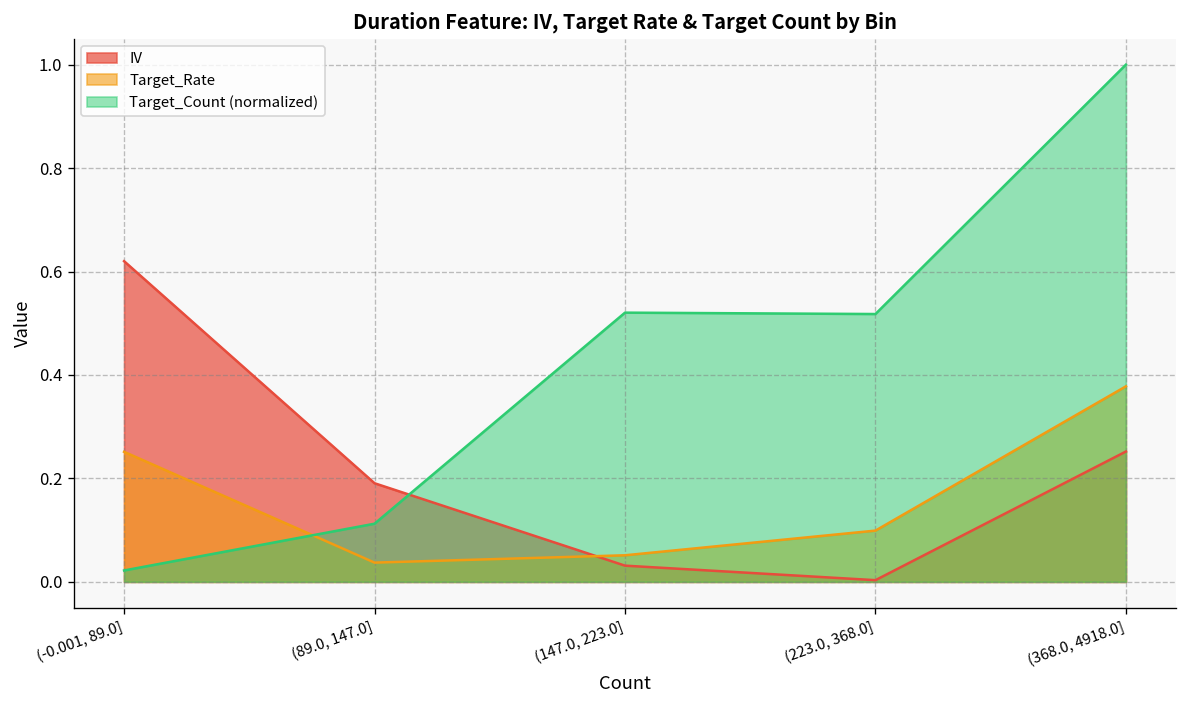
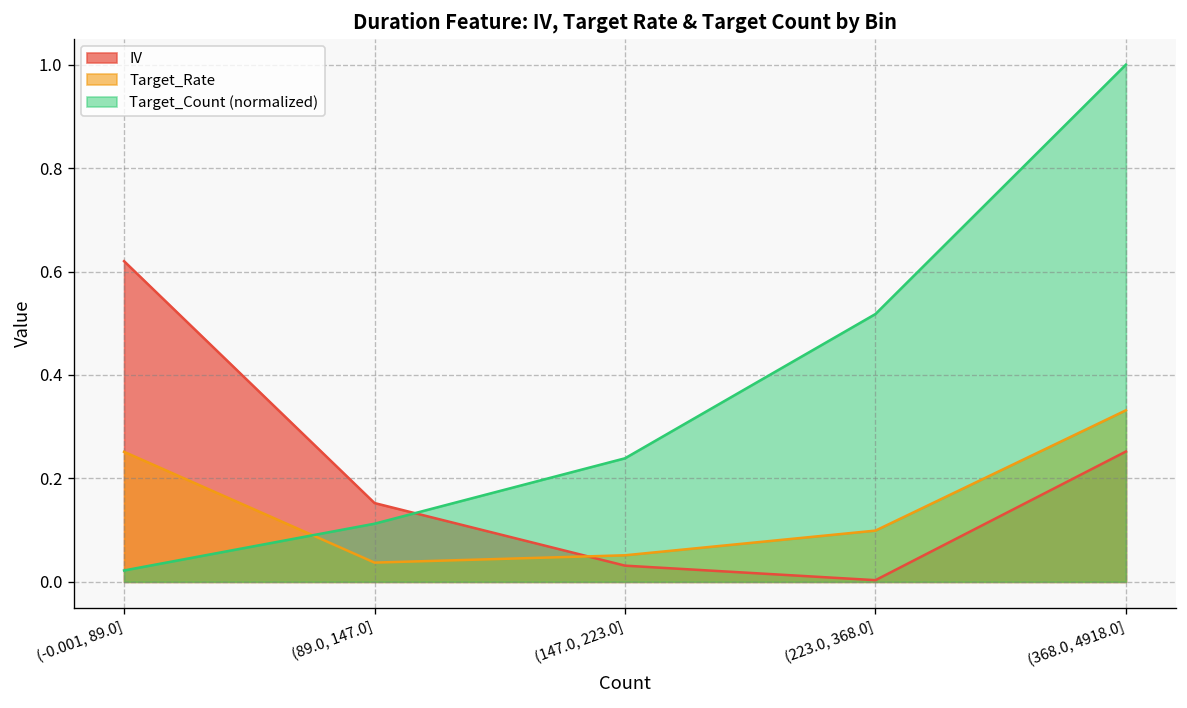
IV, (89.0, 147.0]: 0.19 -> 0.15
Target_Count (normalized), (147.0, 223.0]: 0.52 -> 0.24
Target_Rate, (368.0, 4918.0]: 0.38 -> 0.33
